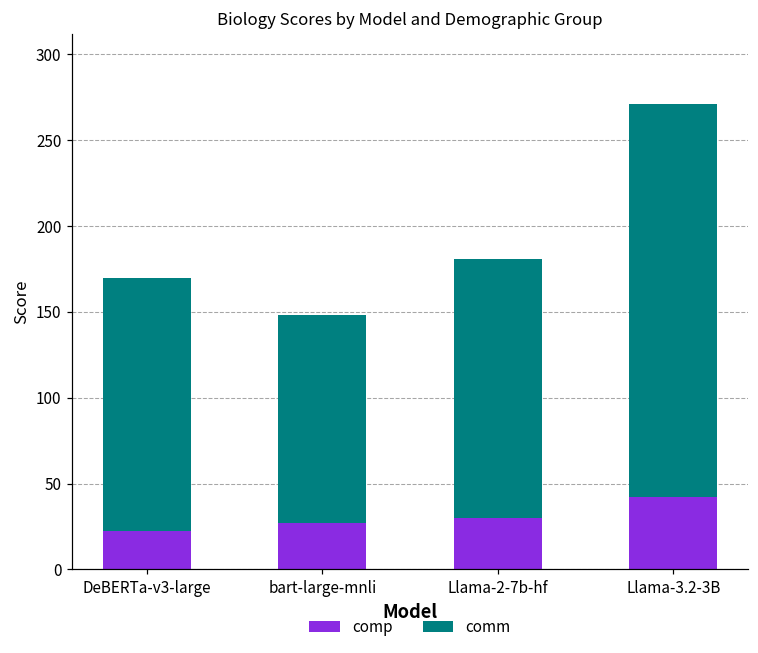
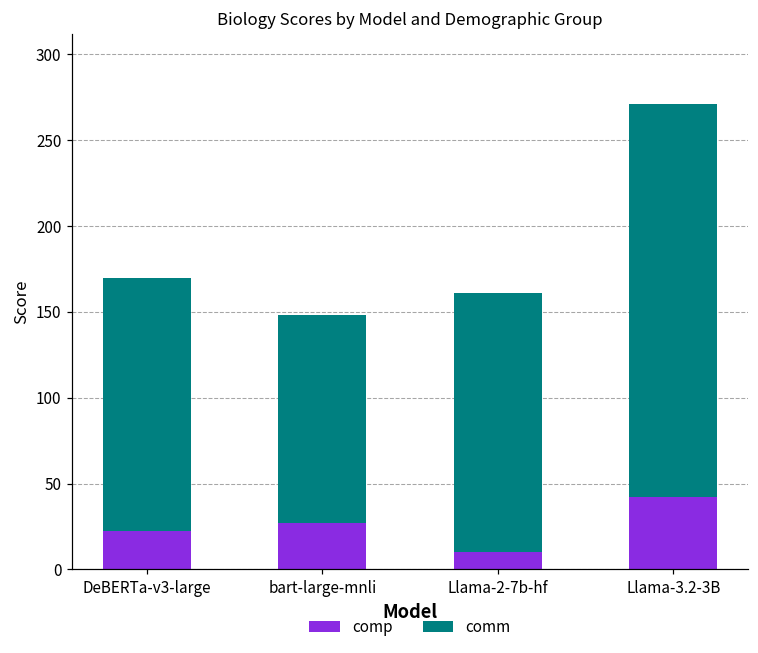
comp, Llama-2-7b-hf: 30 -> 10
